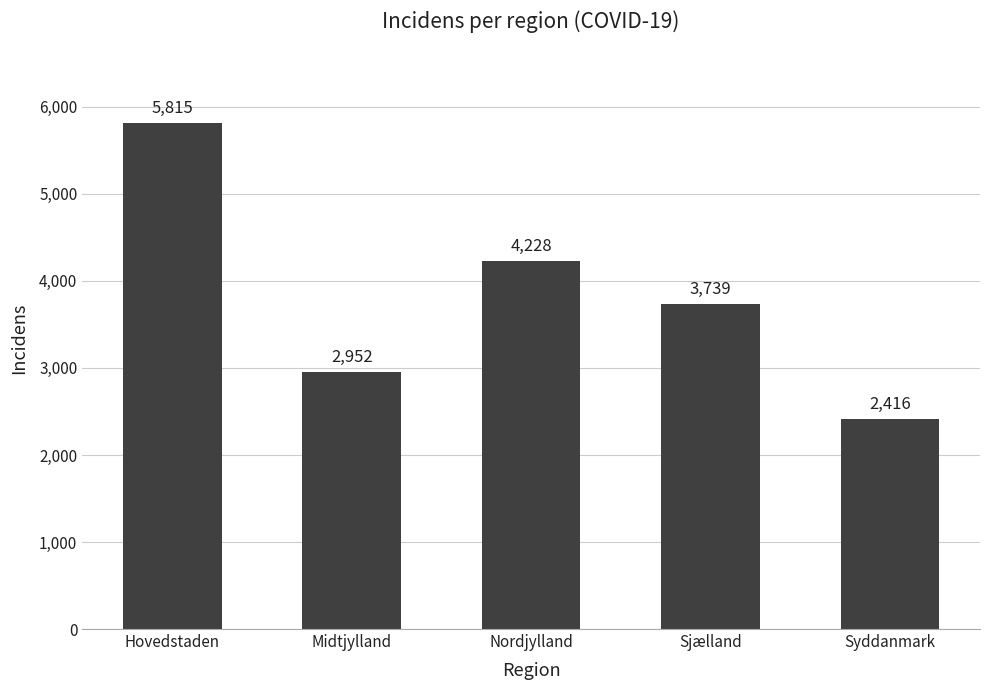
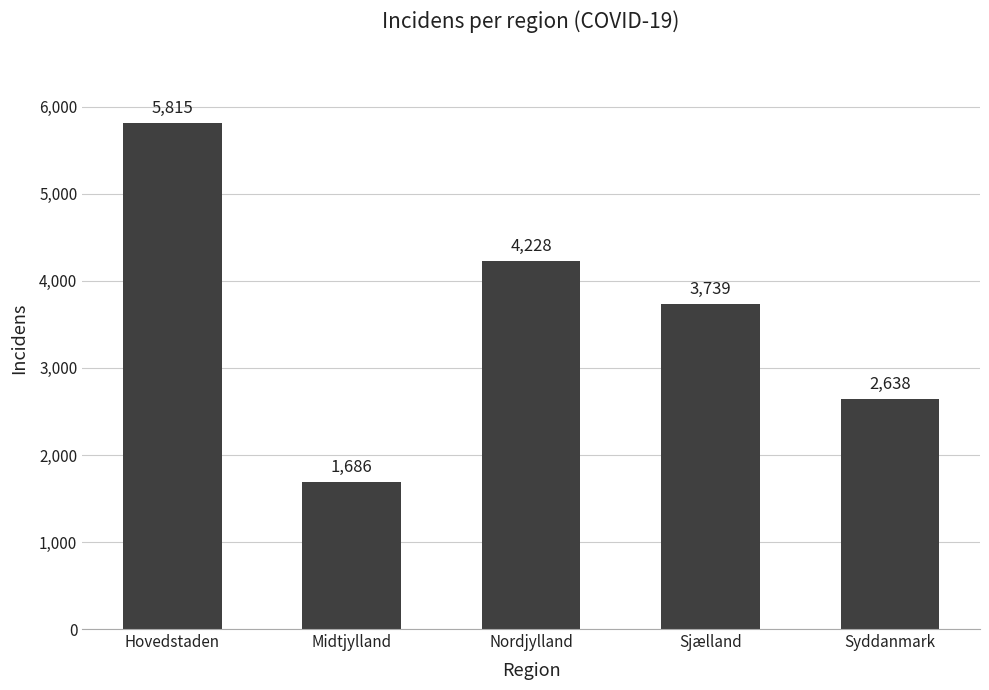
Midtjylland: 2,952 -> 1,686
Syddanmark: 2,416 -> 2,638
